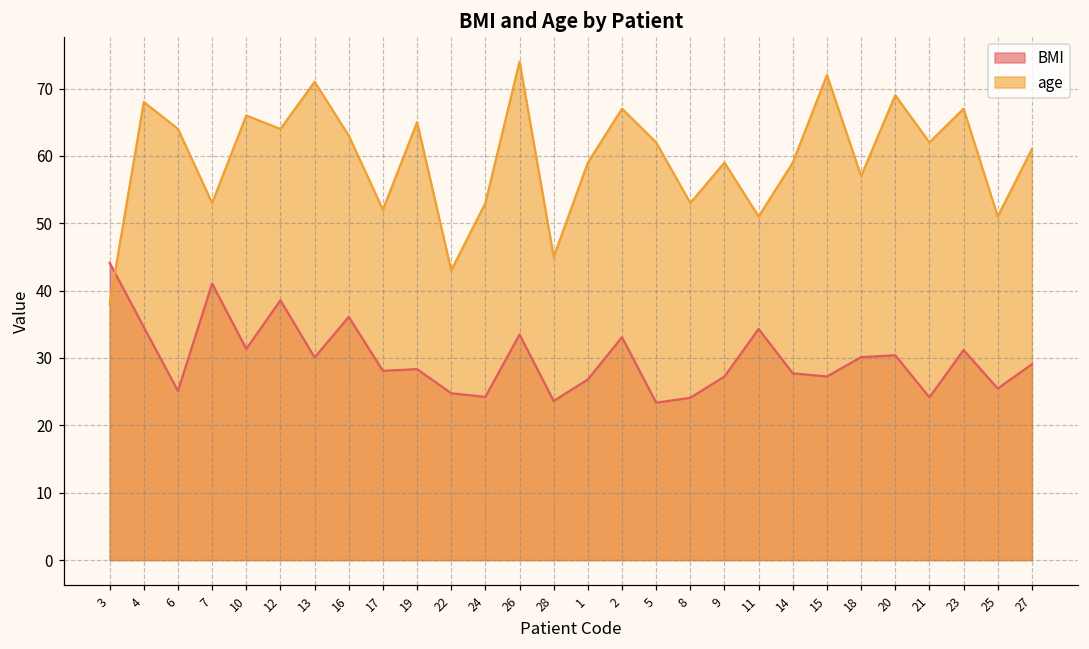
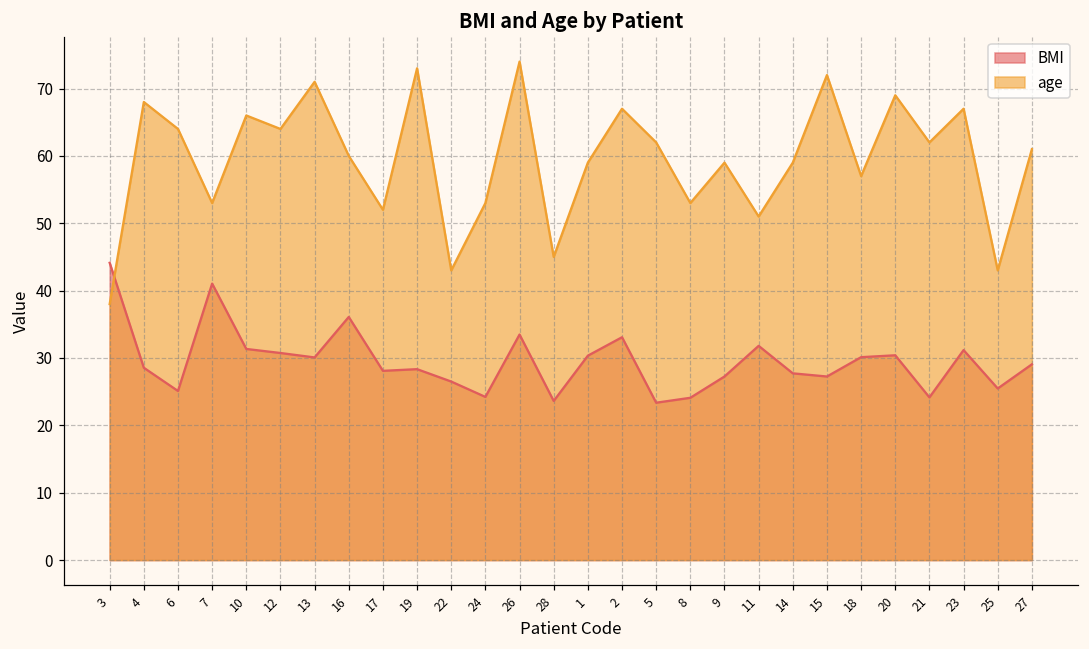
BMI, 4: 35 -> 29
BMI, 12: 39 -> 31
age, 16: 63 -> 60
age, 19: 65 -> 73
BMI, 22: 25 -> 27
BMI, 1: 27 -> 30
BMI, 11: 34 -> 32
age, 25: 51 -> 43
